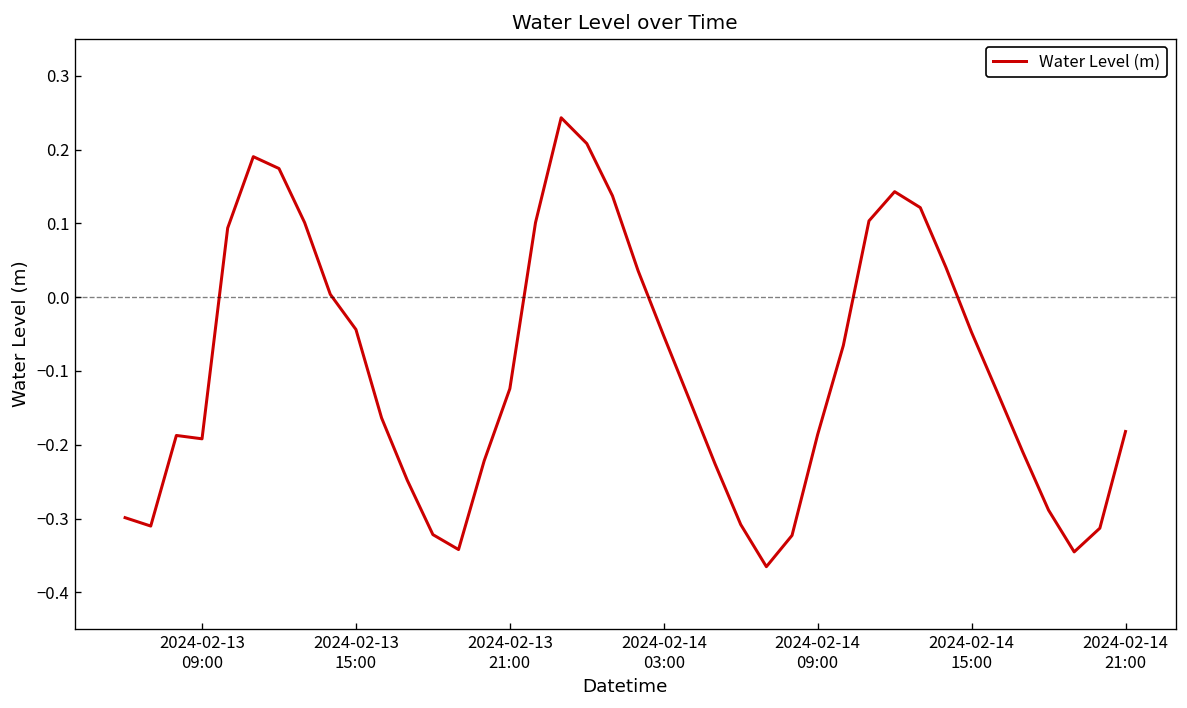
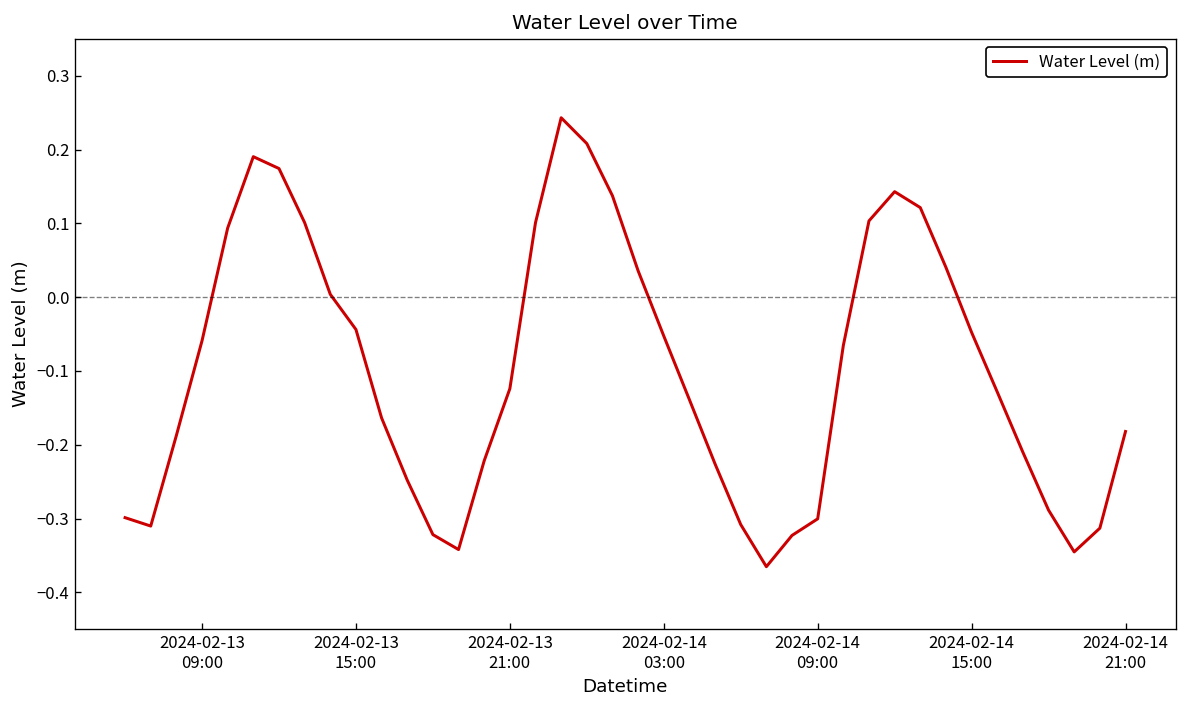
2024-02-13 09:00: -0.19 -> -0.06
2024-02-14 09:00: -0.19 -> -0.30
